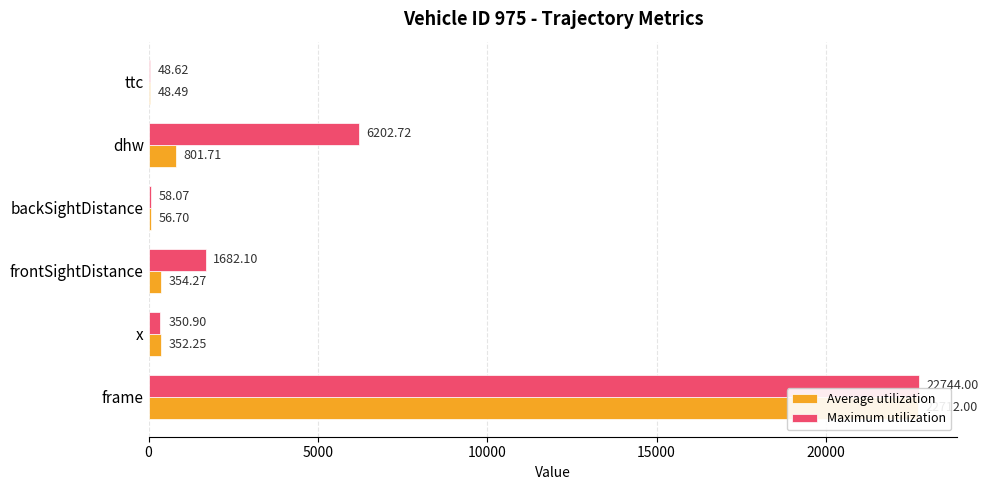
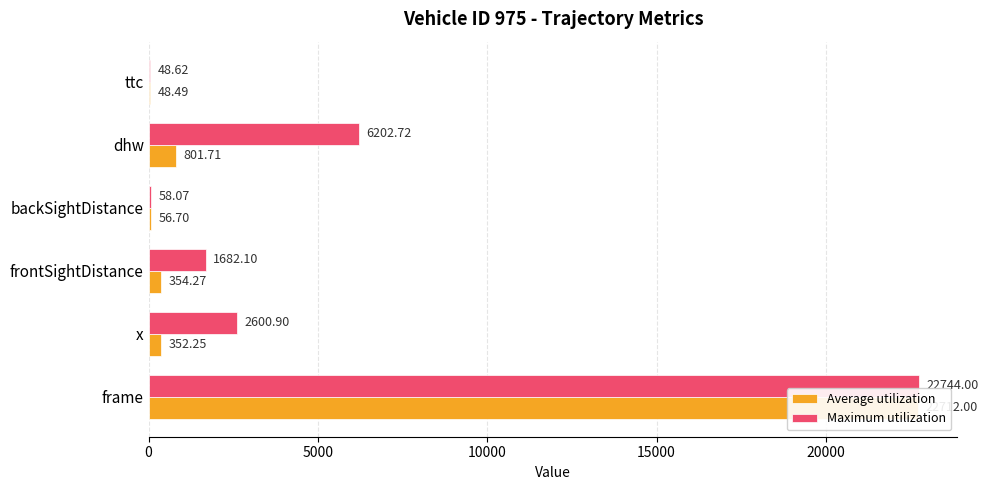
Maximum utilization, x: 350.90 -> 2600.90
